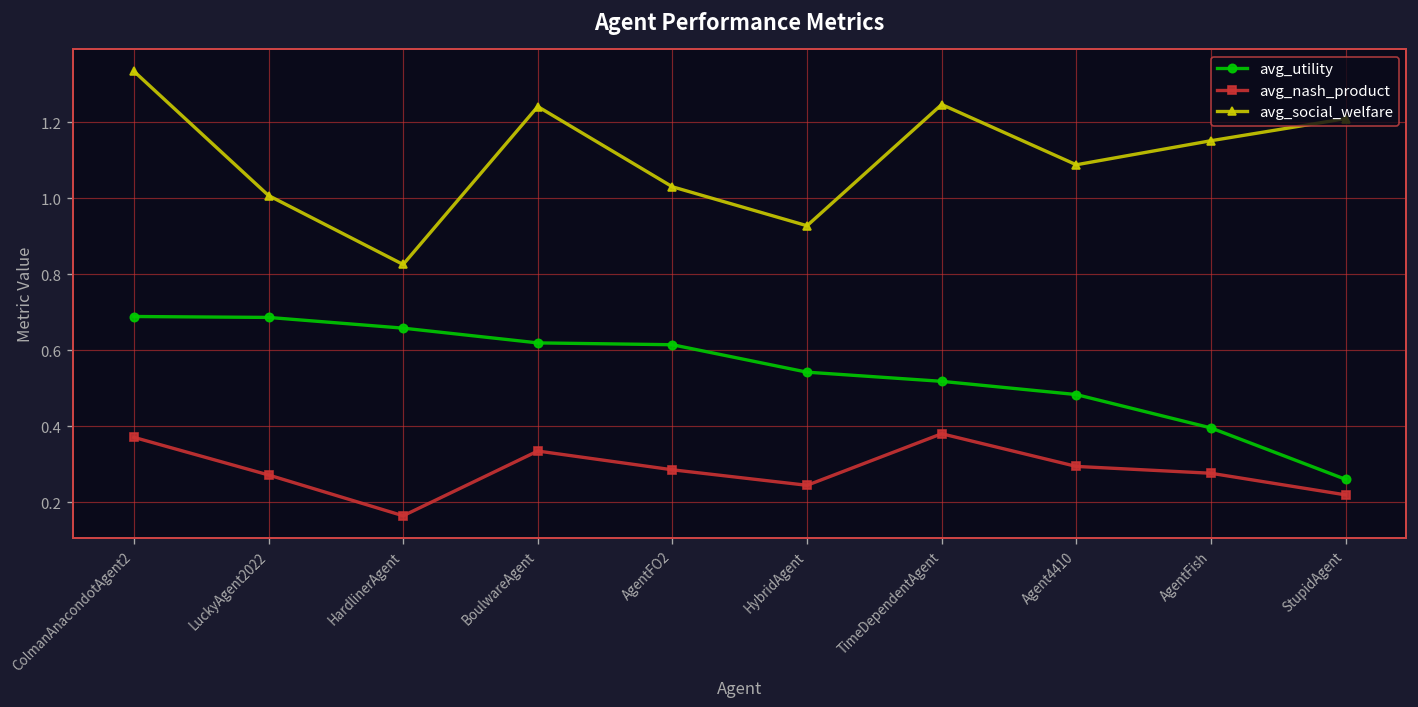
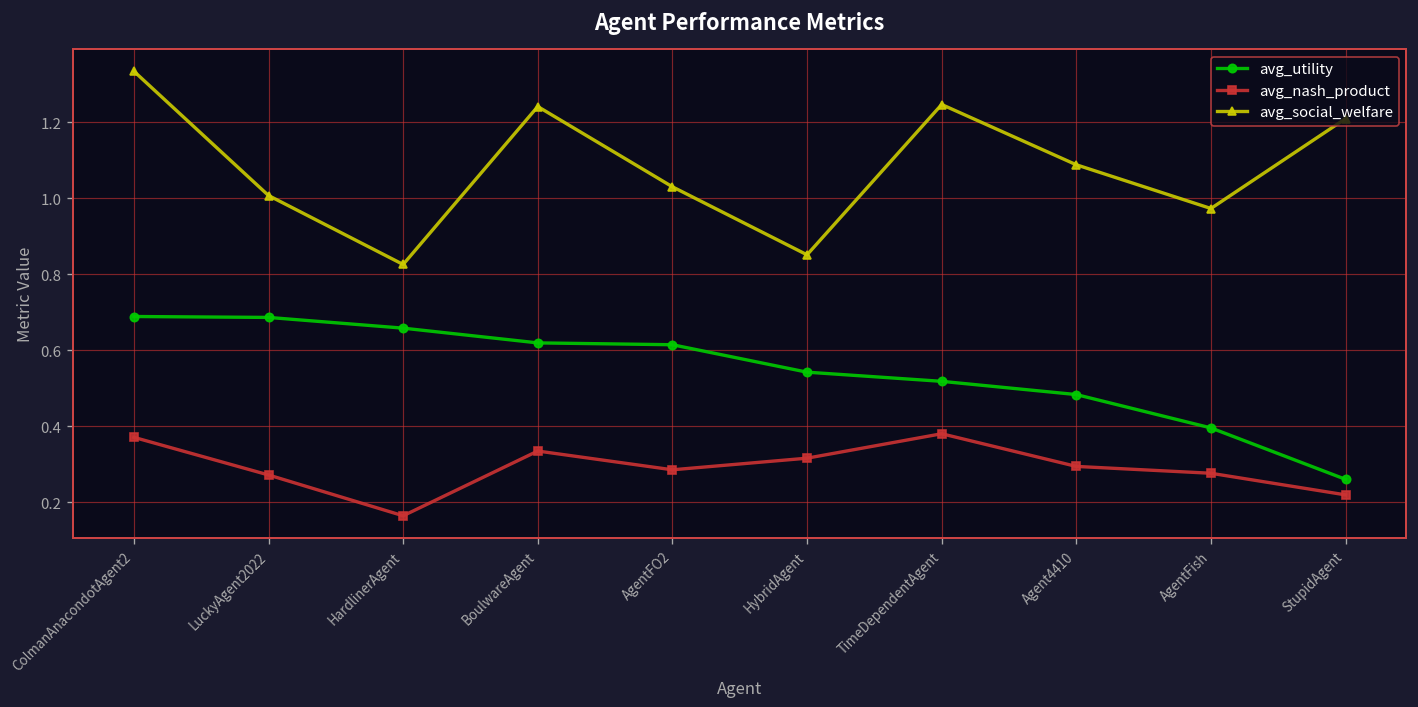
avg_nash_product, HybridAgent: 0.25 -> 0.32
avg_social_welfare, HybridAgent: 0.93 -> 0.85
avg_social_welfare, AgentFish: 1.15 -> 0.97
